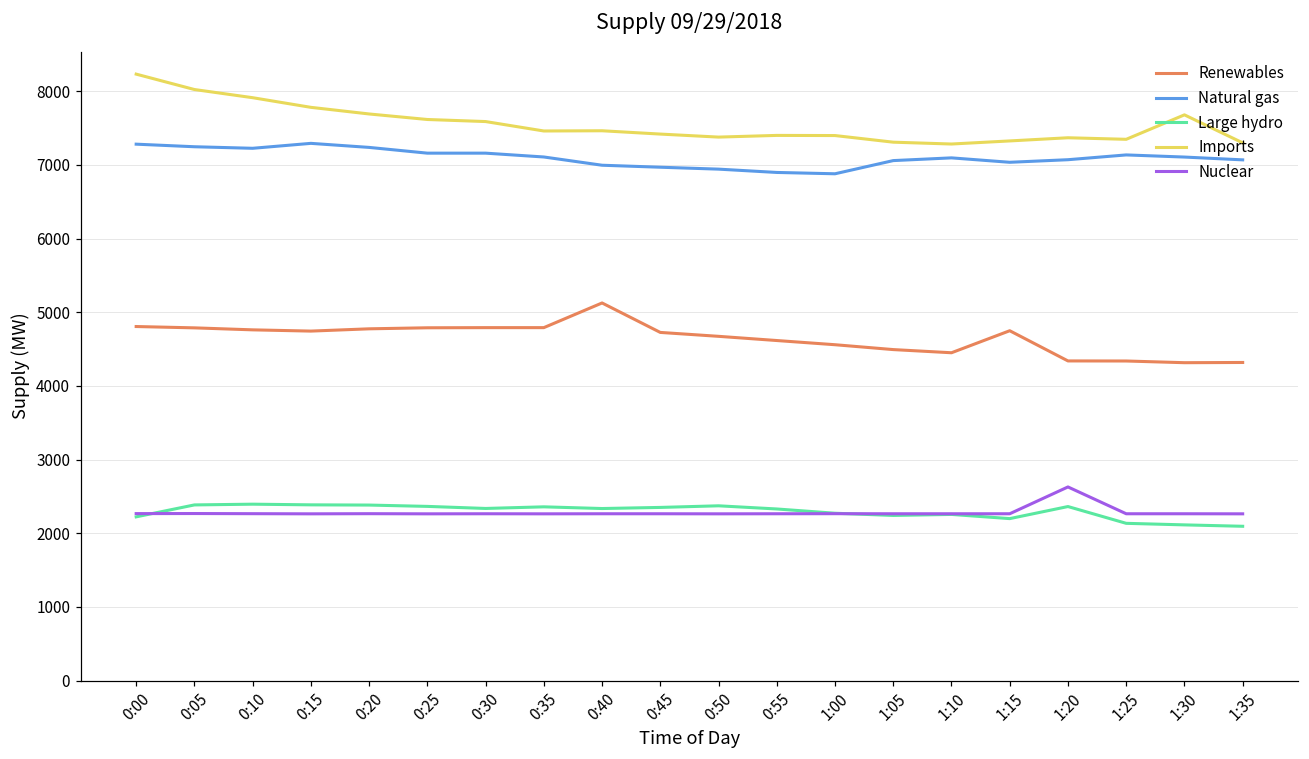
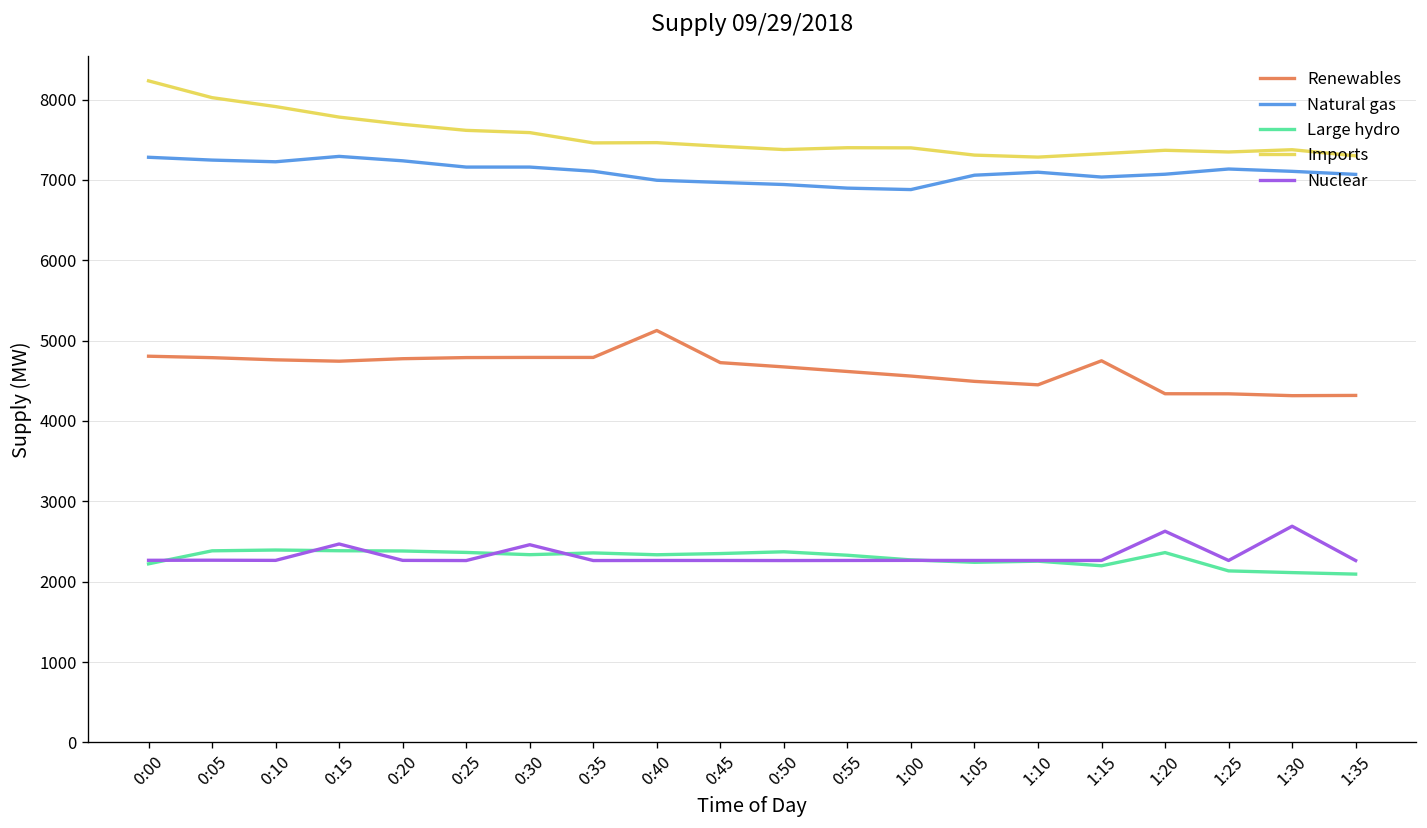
Nuclear, 0:15: 2300 -> 2500
Nuclear, 0:30: 2300 -> 2500
Imports, 1:30: 7700 -> 7400
Nuclear, 1:30: 2300 -> 2700
